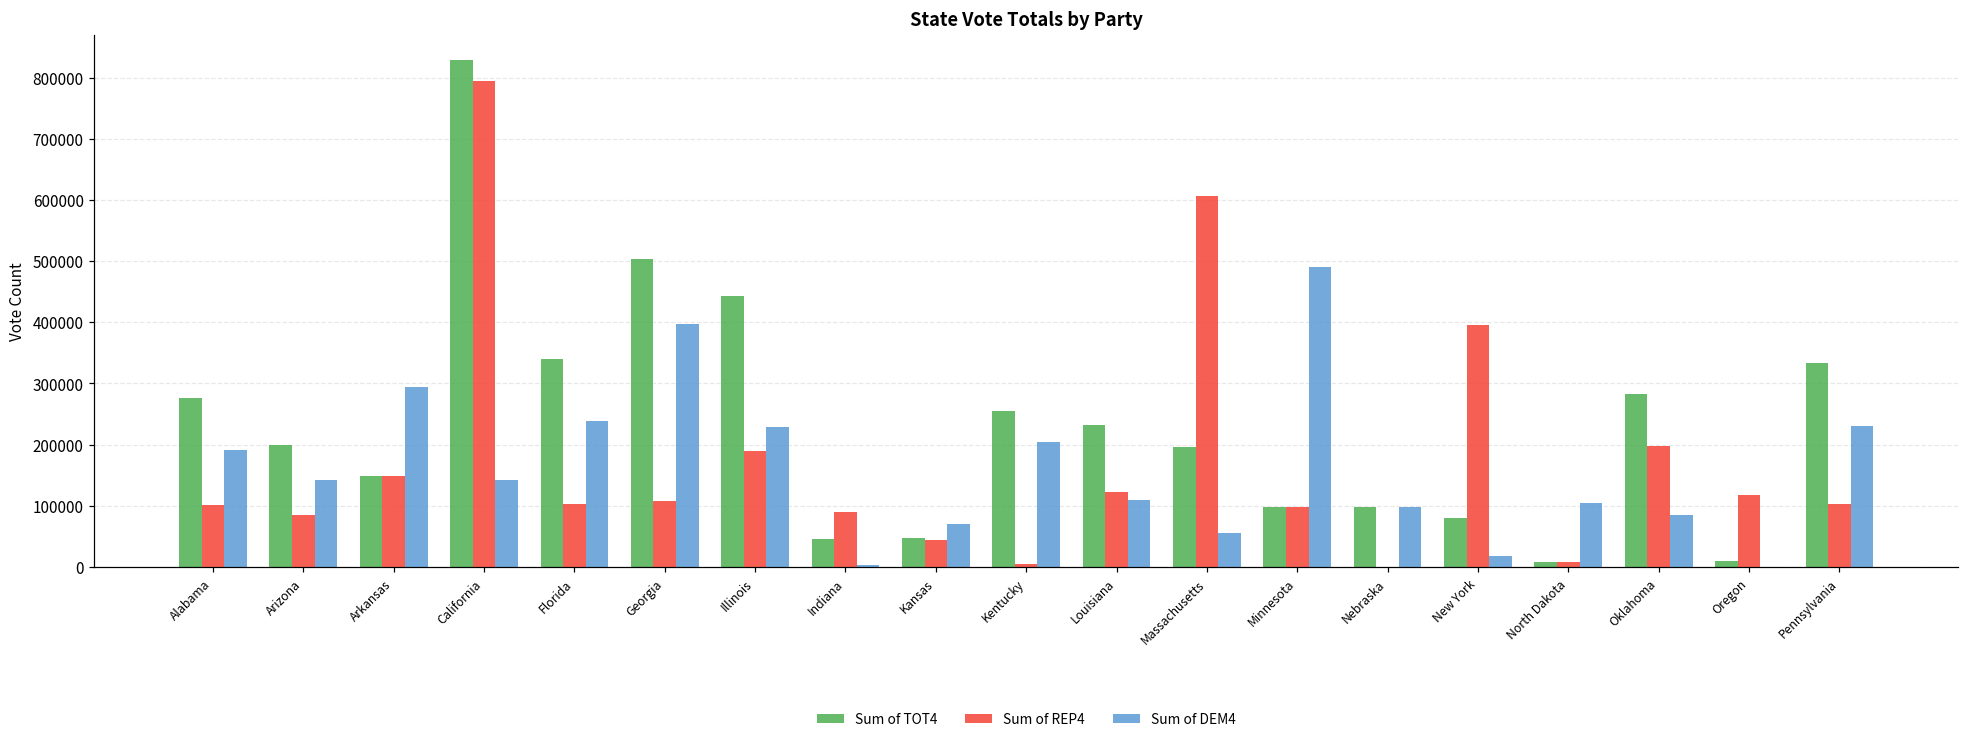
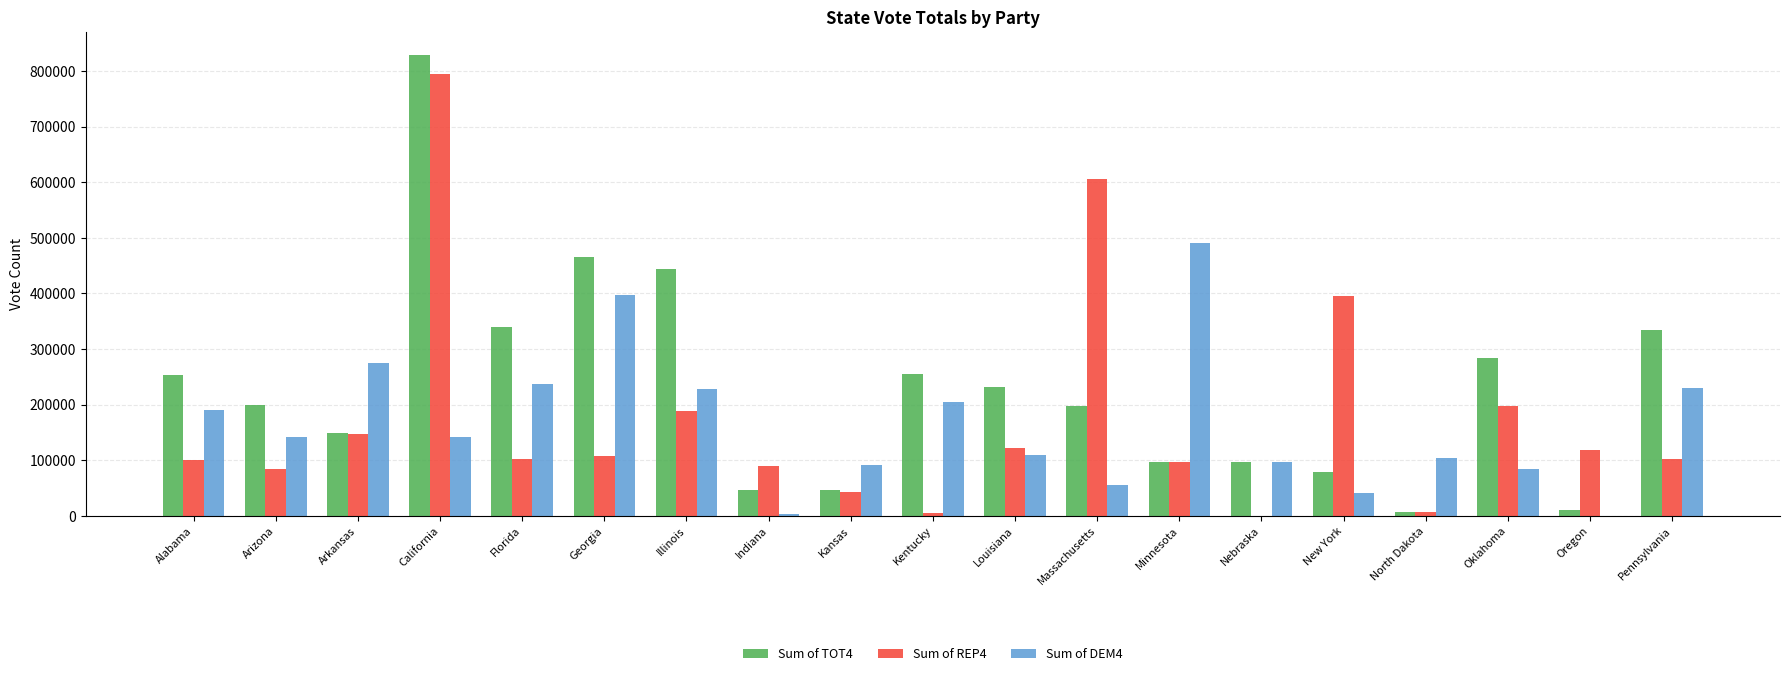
Sum of TOT4, Alabama: 280000 -> 250000
Sum of DEM4, Arkansas: 290000 -> 270000
Sum of TOT4, Georgia: 500000 -> 460000
Sum of DEM4, Kansas: 70000 -> 90000
Sum of DEM4, New York: 20000 -> 40000
